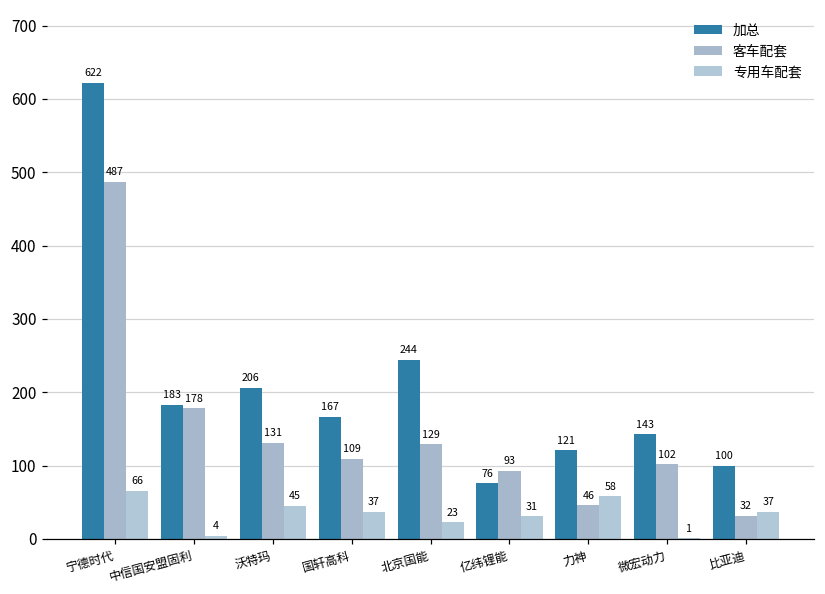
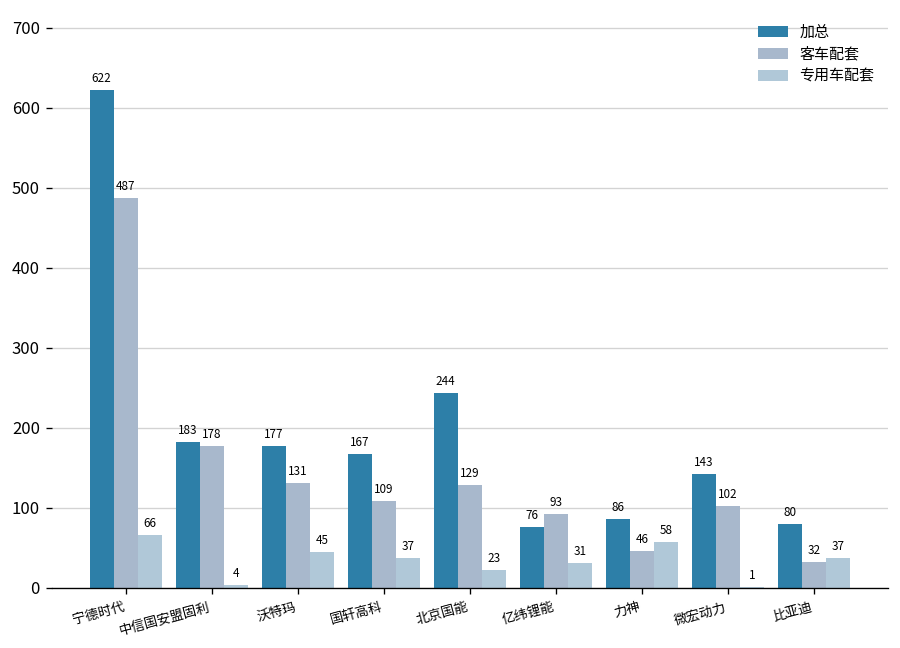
加总, 沃特玛: 206 -> 177
加总, 力神: 121 -> 86
加总, 比亚迪: 100 -> 80
